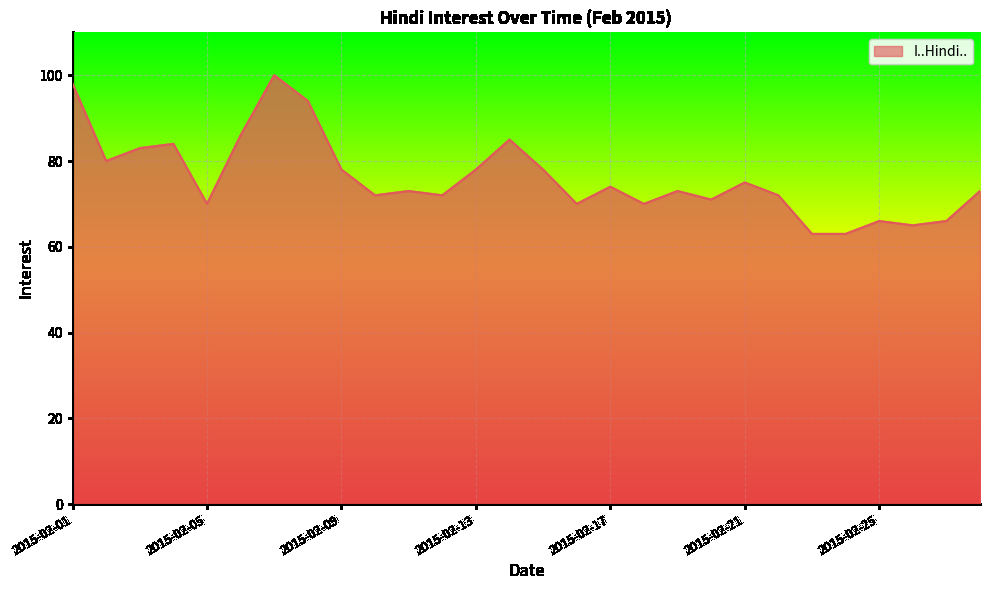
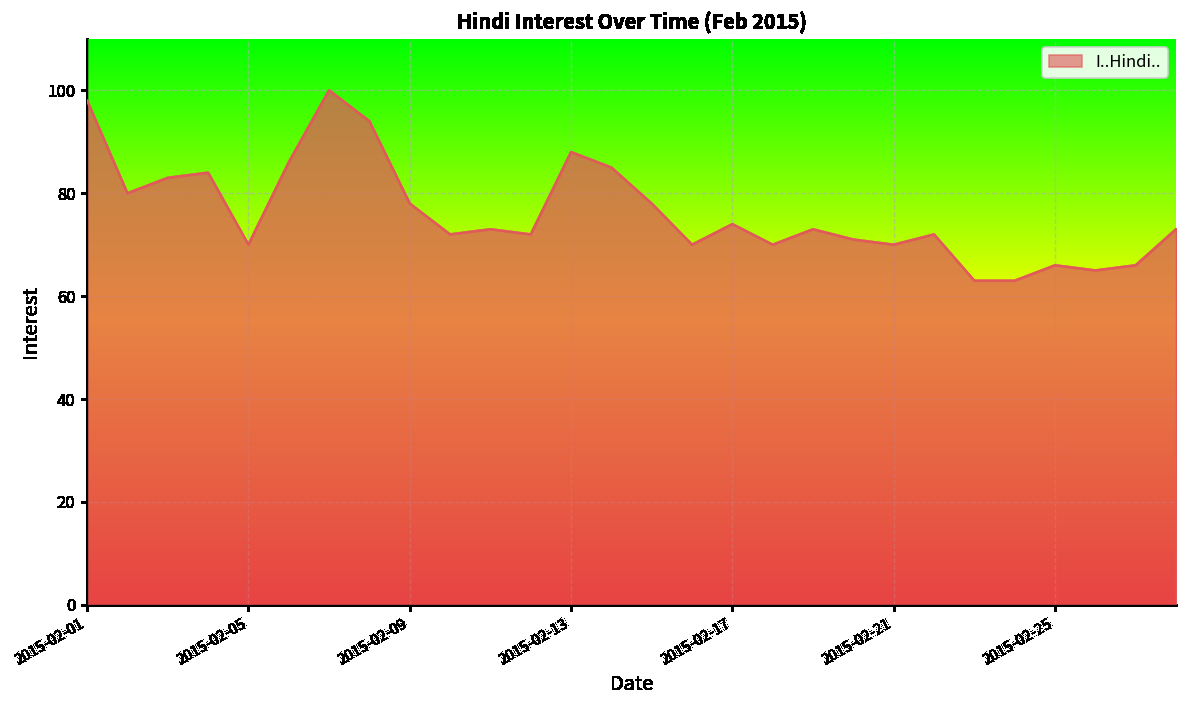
2015-02-13: 78 -> 88
2015-02-21: 75 -> 70
